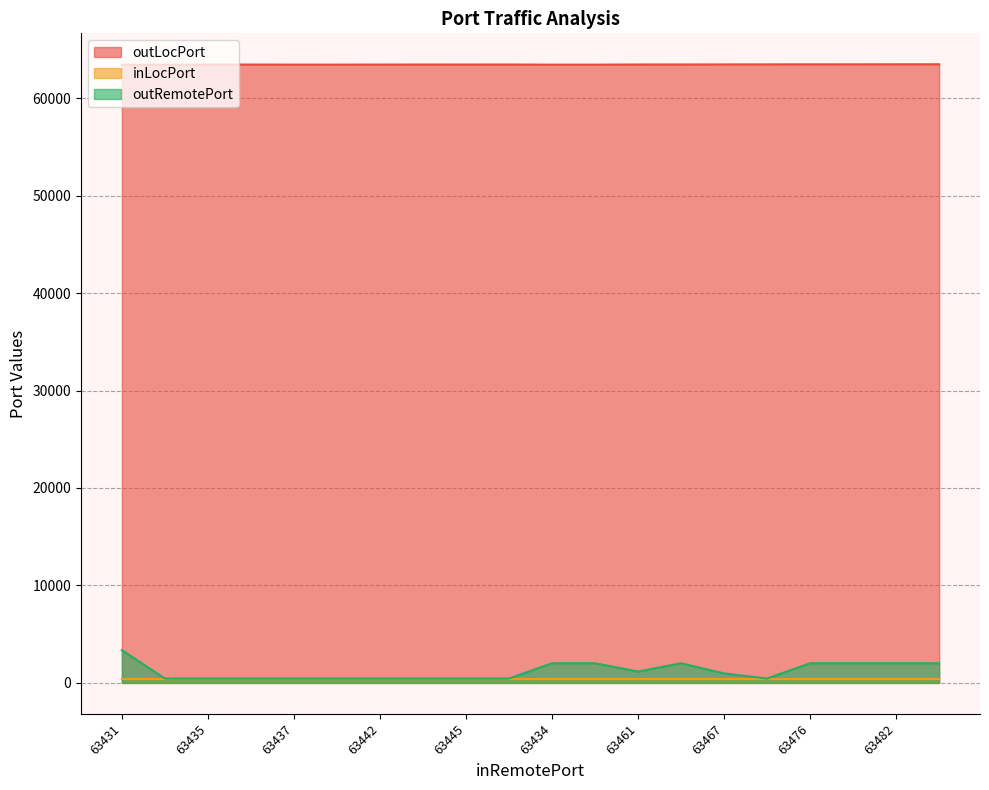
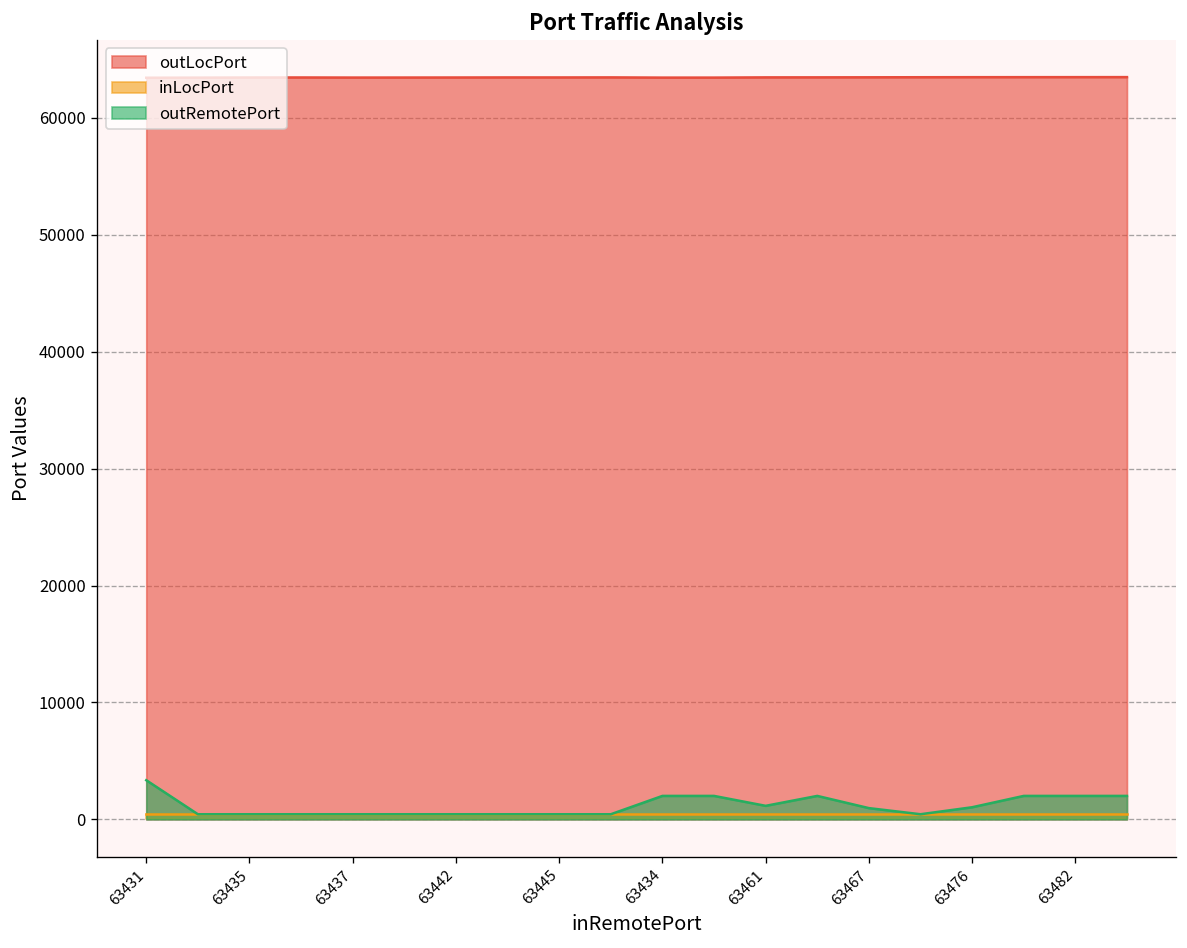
outRemotePort, 63476: 2000 -> 1000
